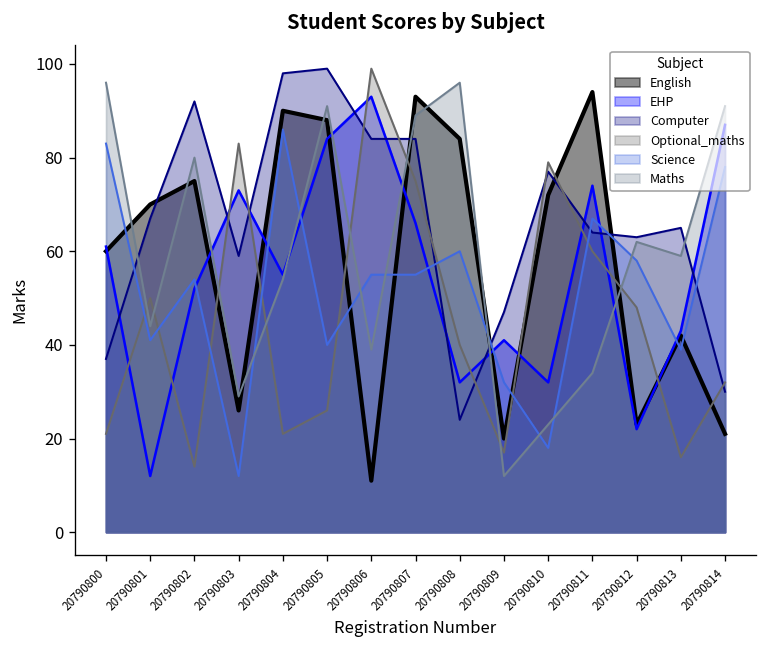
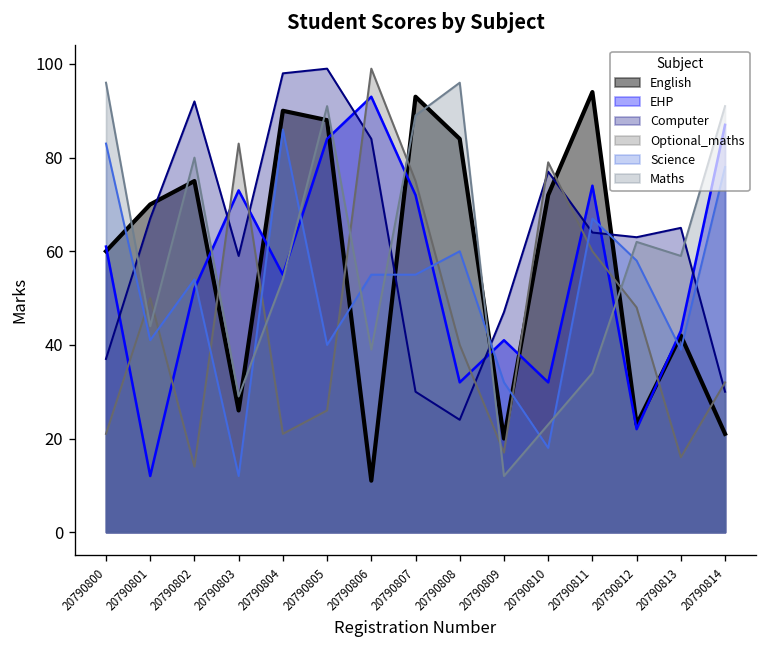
EHP, 20790807: 66 -> 72
Computer, 20790807: 84 -> 30
